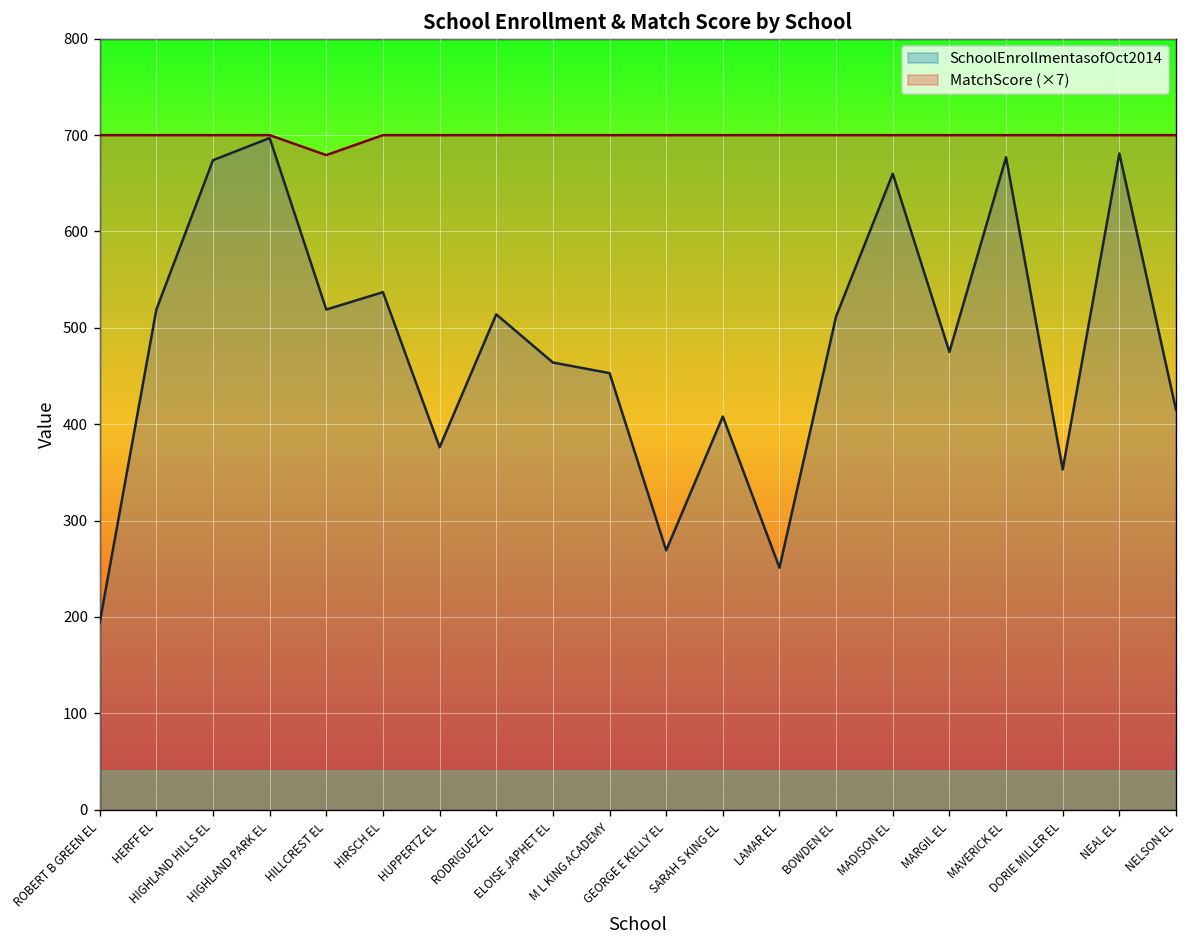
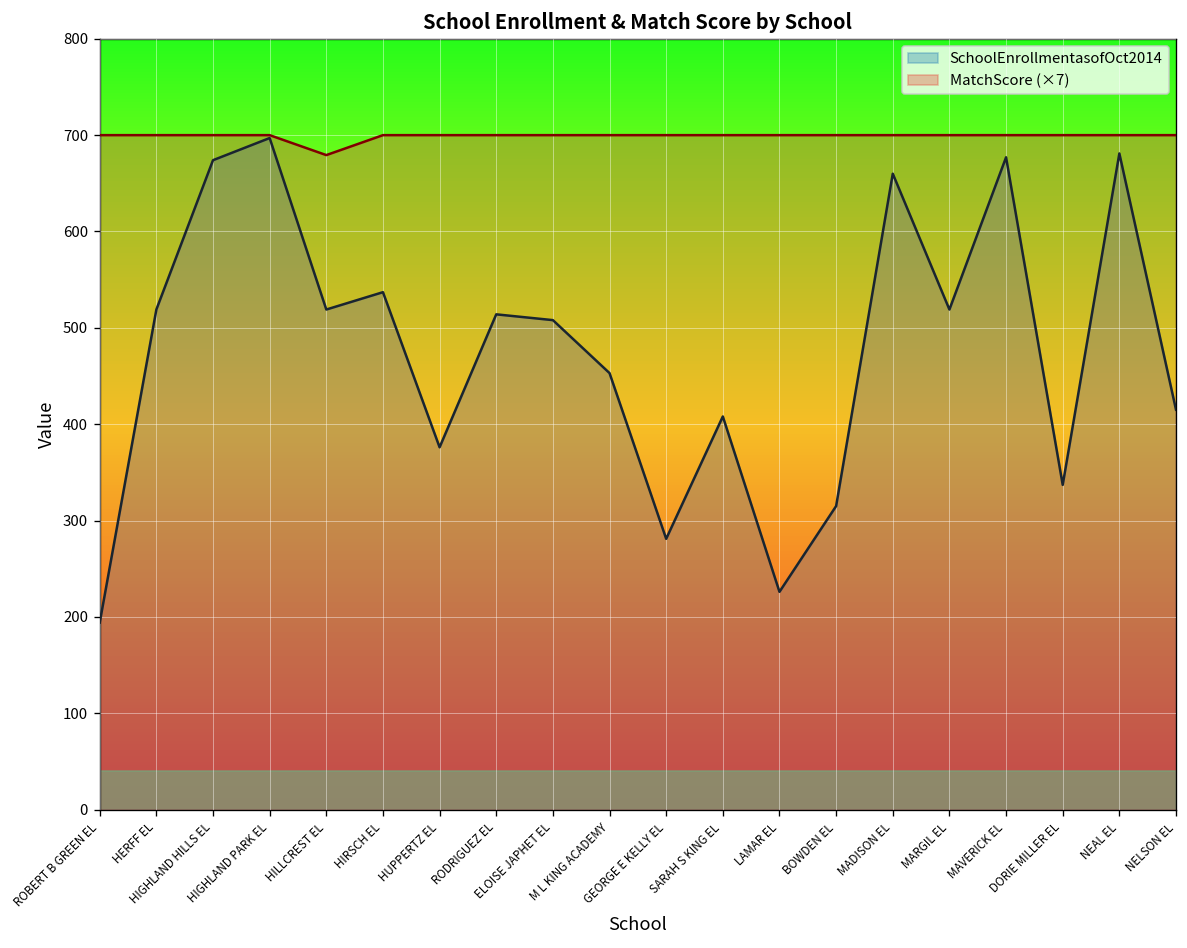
SchoolEnrollmentasofOct2014, ELOISE JAPHET EL: 460 -> 510
SchoolEnrollmentasofOct2014, GEORGE E KELLY EL: 270 -> 280
SchoolEnrollmentasofOct2014, LAMAR EL: 250 -> 230
SchoolEnrollmentasofOct2014, BOWDEN EL: 510 -> 320
SchoolEnrollmentasofOct2014, MARGIL EL: 480 -> 520
SchoolEnrollmentasofOct2014, DORIE MILLER EL: 350 -> 340
